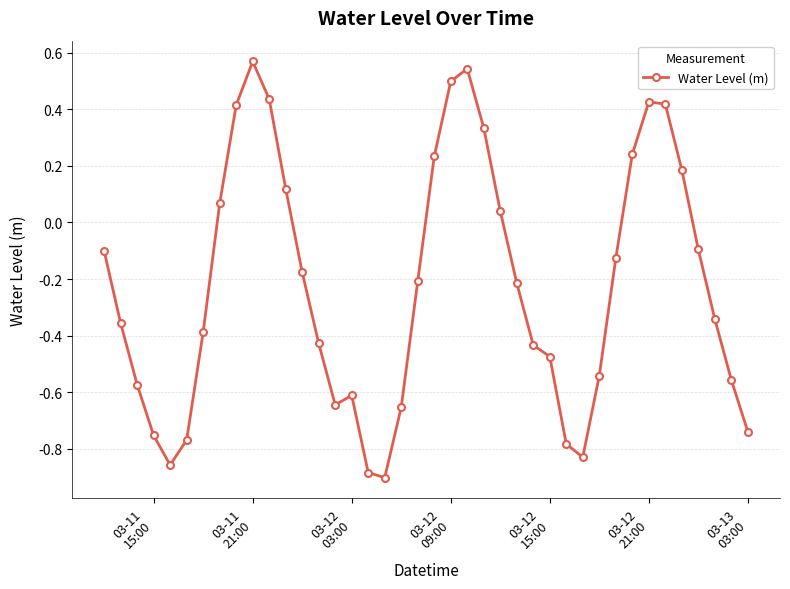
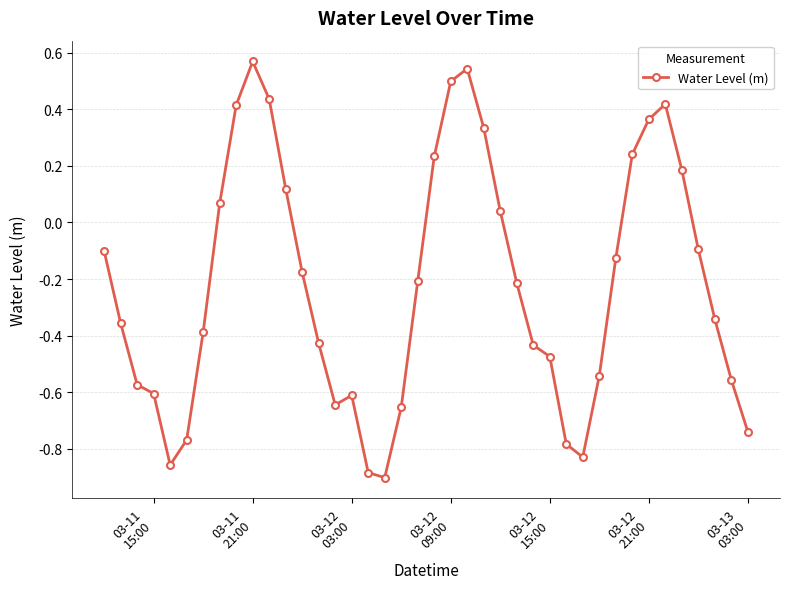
03-11 15:00: -0.75 -> -0.60
03-12 21:00: 0.43 -> 0.36
